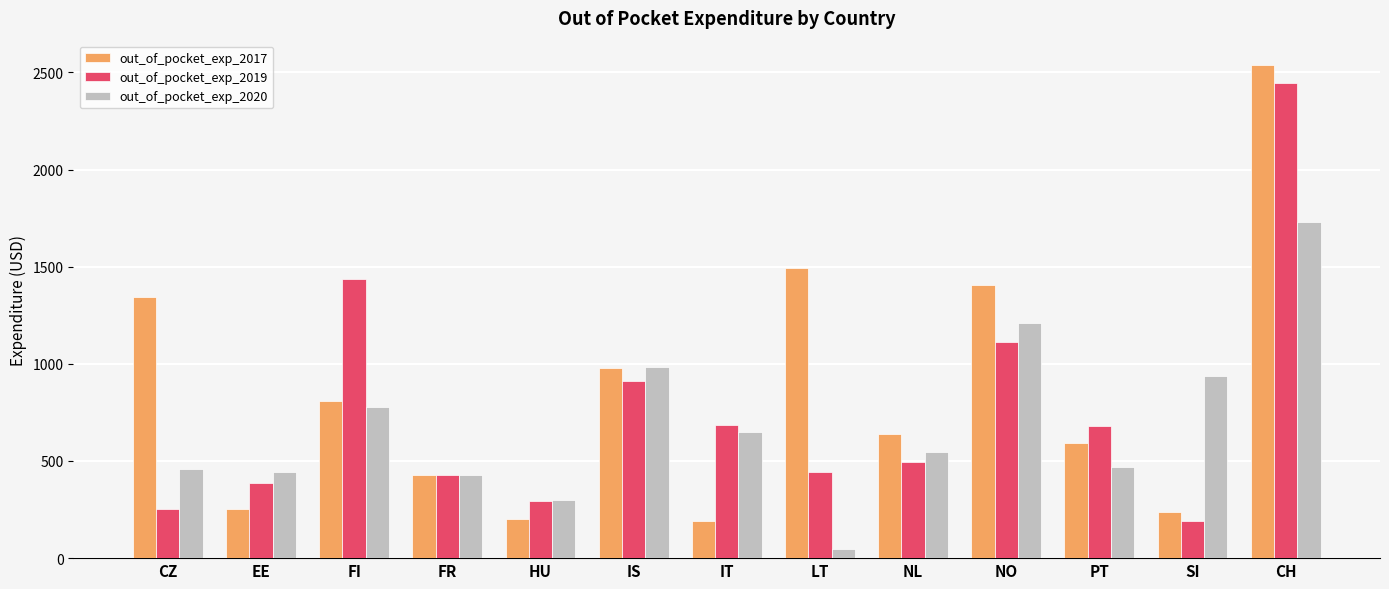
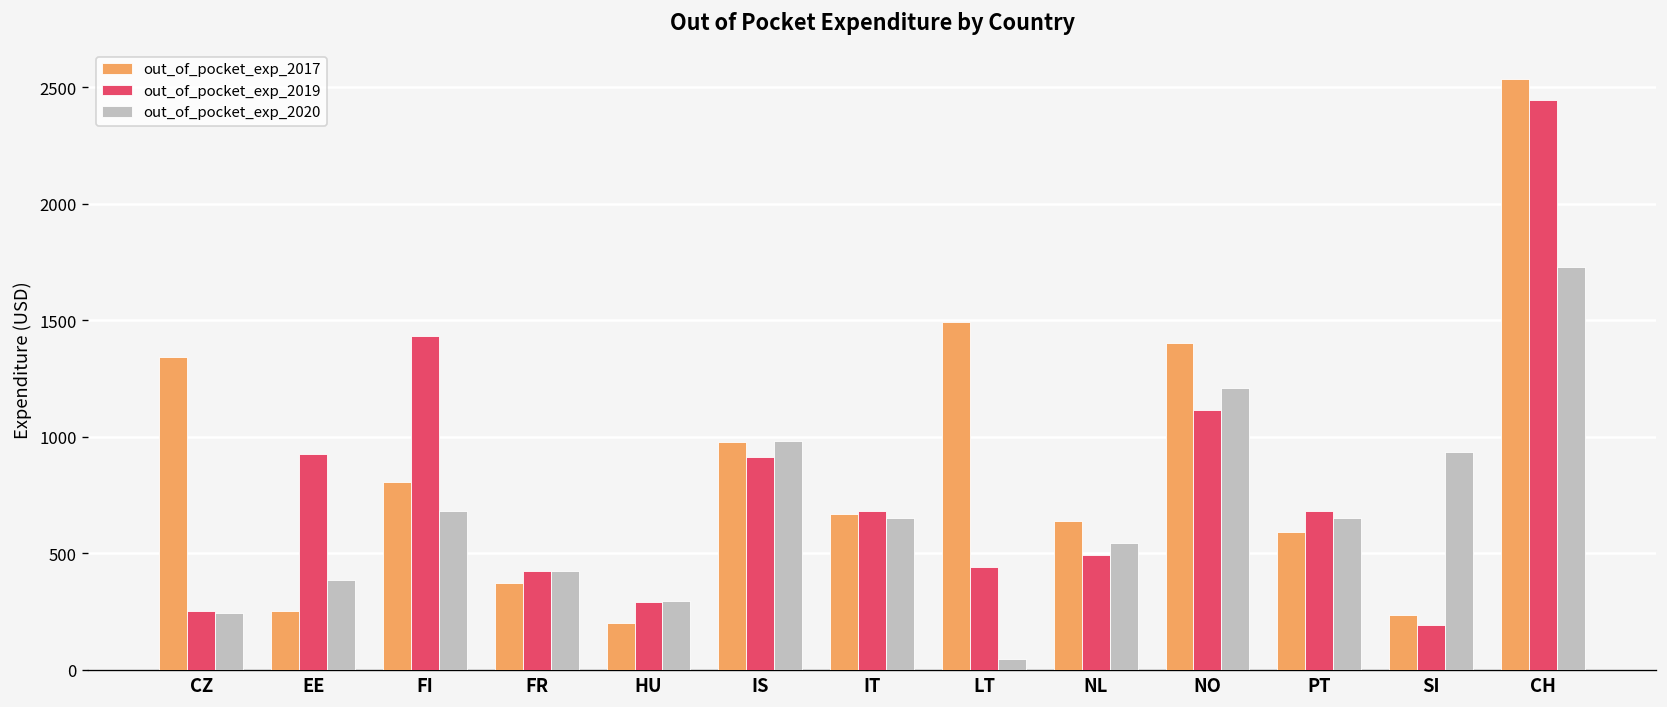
out_of_pocket_exp_2020, CZ: 460 -> 240
out_of_pocket_exp_2019, EE: 380 -> 930
out_of_pocket_exp_2020, EE: 450 -> 390
out_of_pocket_exp_2020, FI: 780 -> 680
out_of_pocket_exp_2017, FR: 430 -> 370
out_of_pocket_exp_2017, IT: 190 -> 670
out_of_pocket_exp_2020, PT: 470 -> 650
